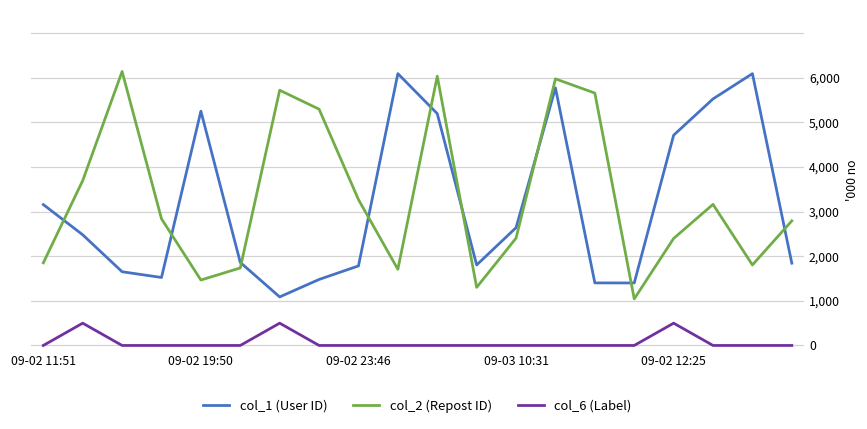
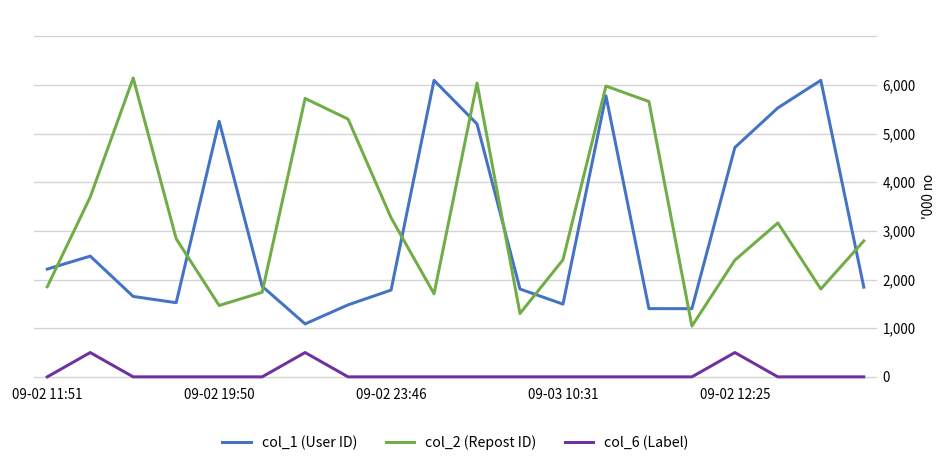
col_1 (User ID), 09-02 11:51: 3,200 -> 2,200
col_1 (User ID), 09-03 10:31: 2,600 -> 1,500
